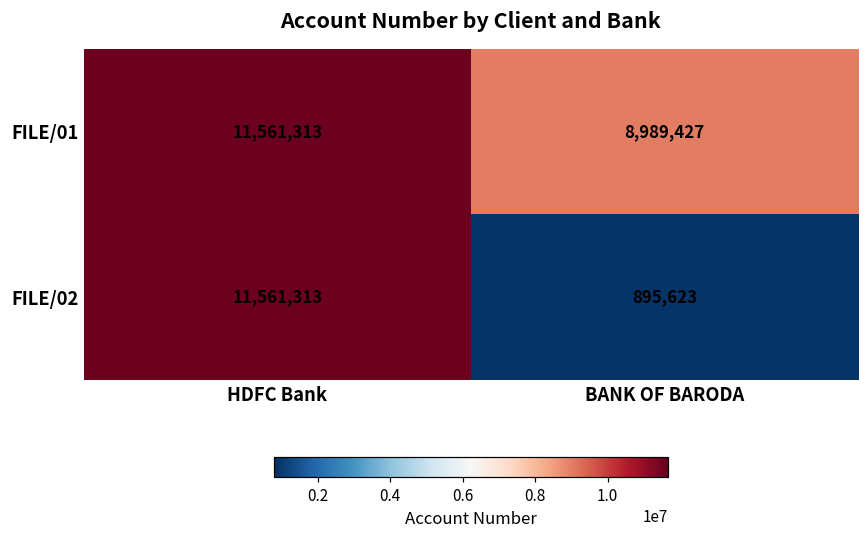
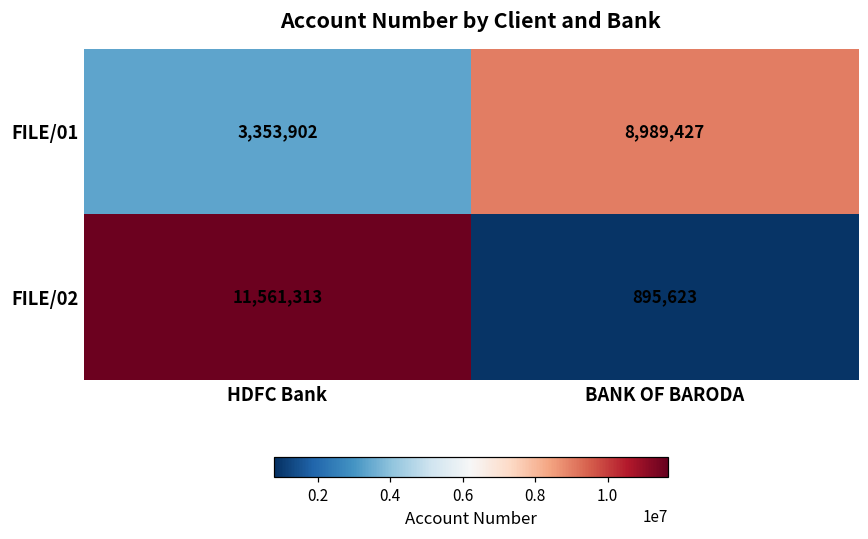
FILE/01, HDFC Bank: 11,561,313 -> 3,353,902
